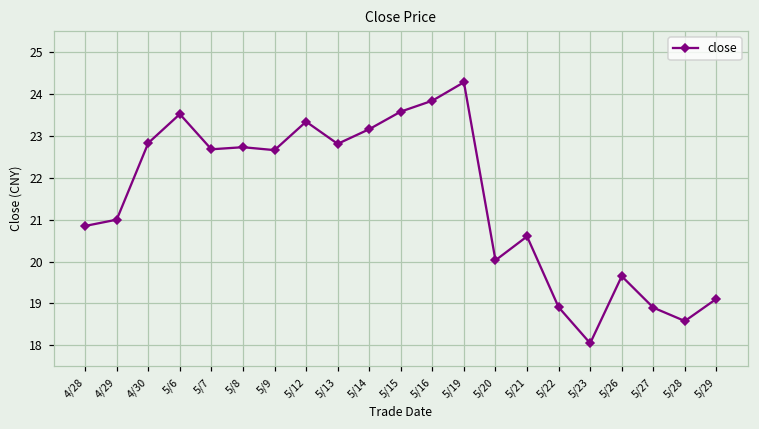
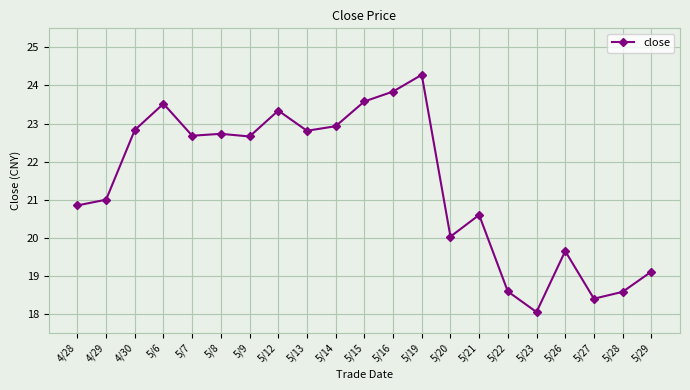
5/14: 23.2 -> 22.9
5/22: 18.9 -> 18.6
5/27: 18.9 -> 18.4
